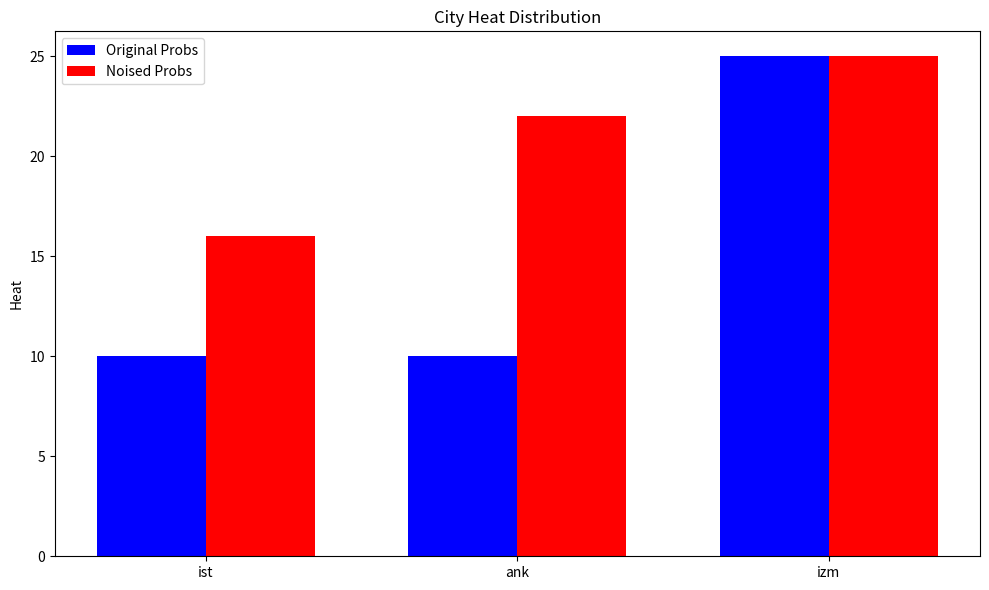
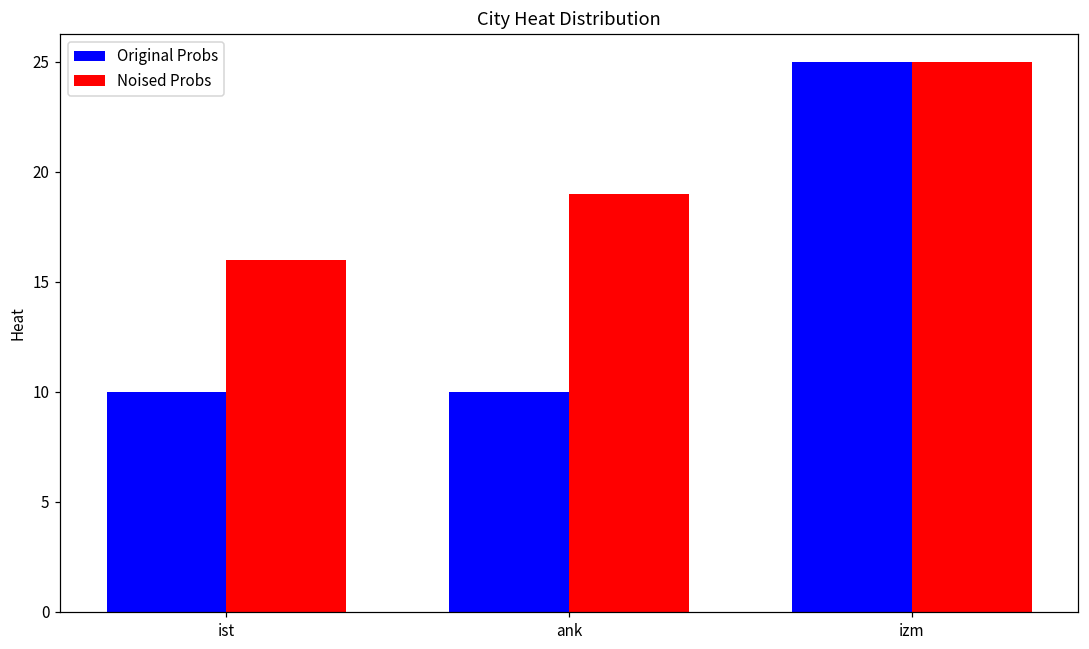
Noised Probs, ank: 22 -> 19
